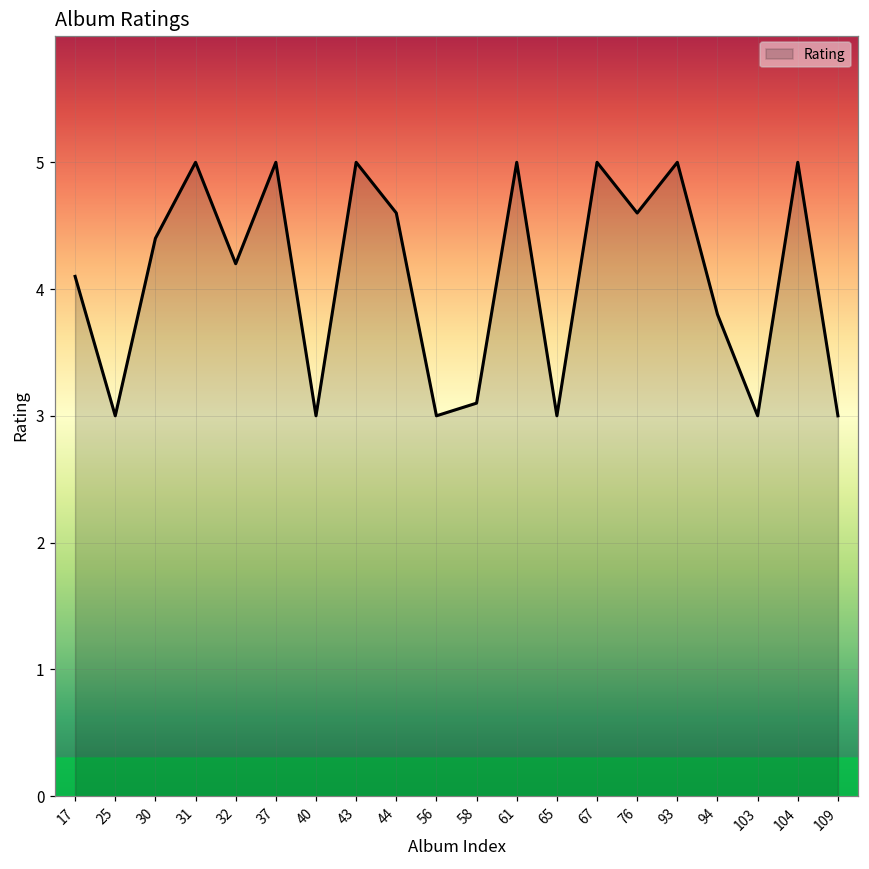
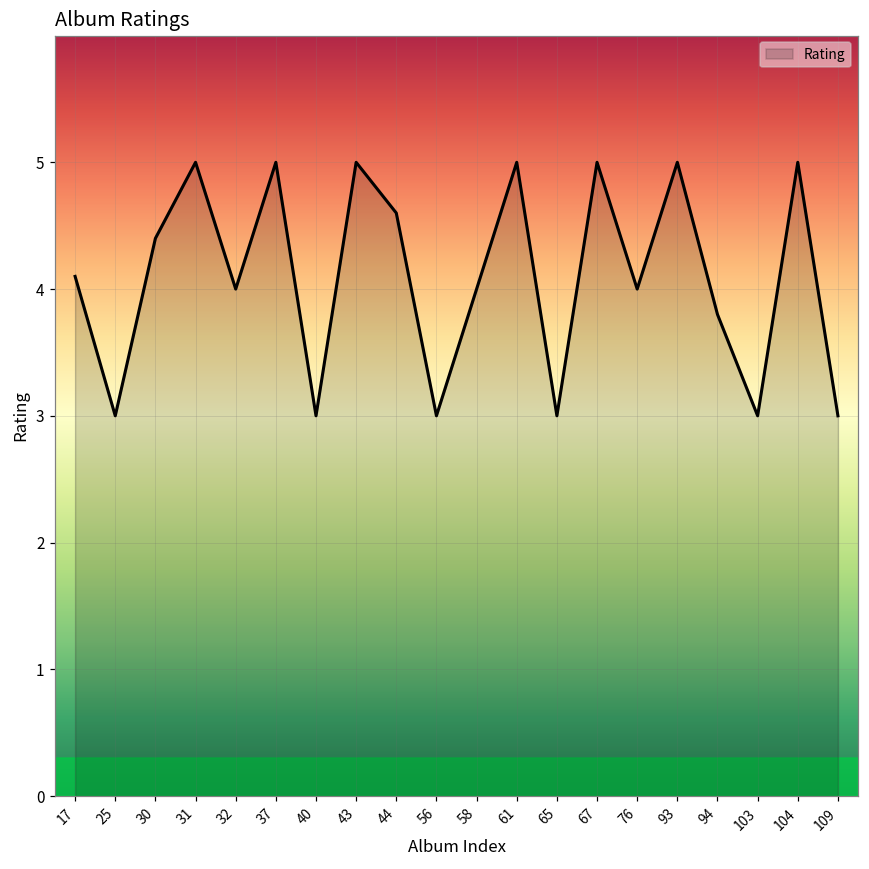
32: 4.2 -> 4.0
58: 3.1 -> 4.0
76: 4.6 -> 4.0
